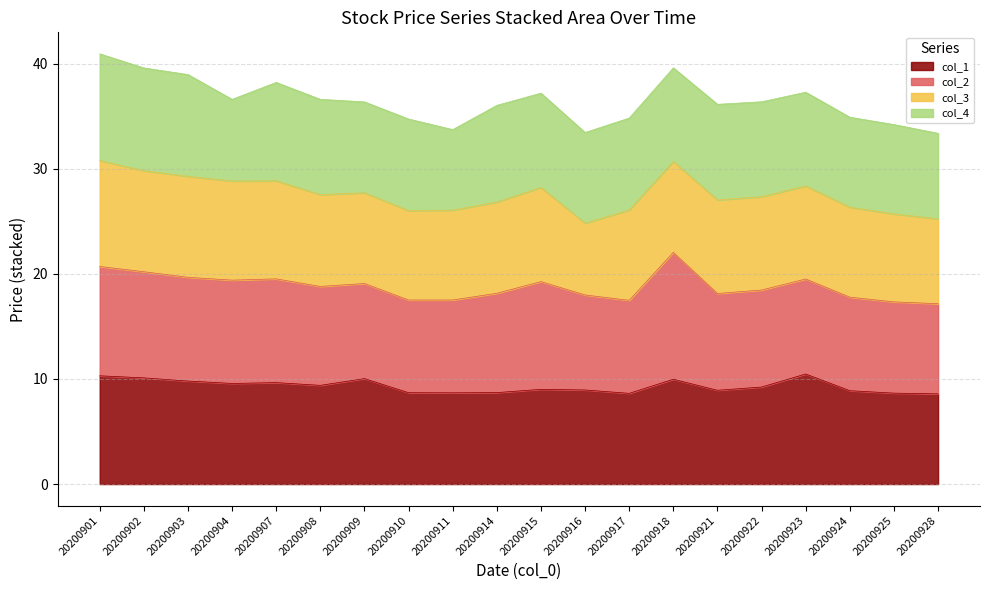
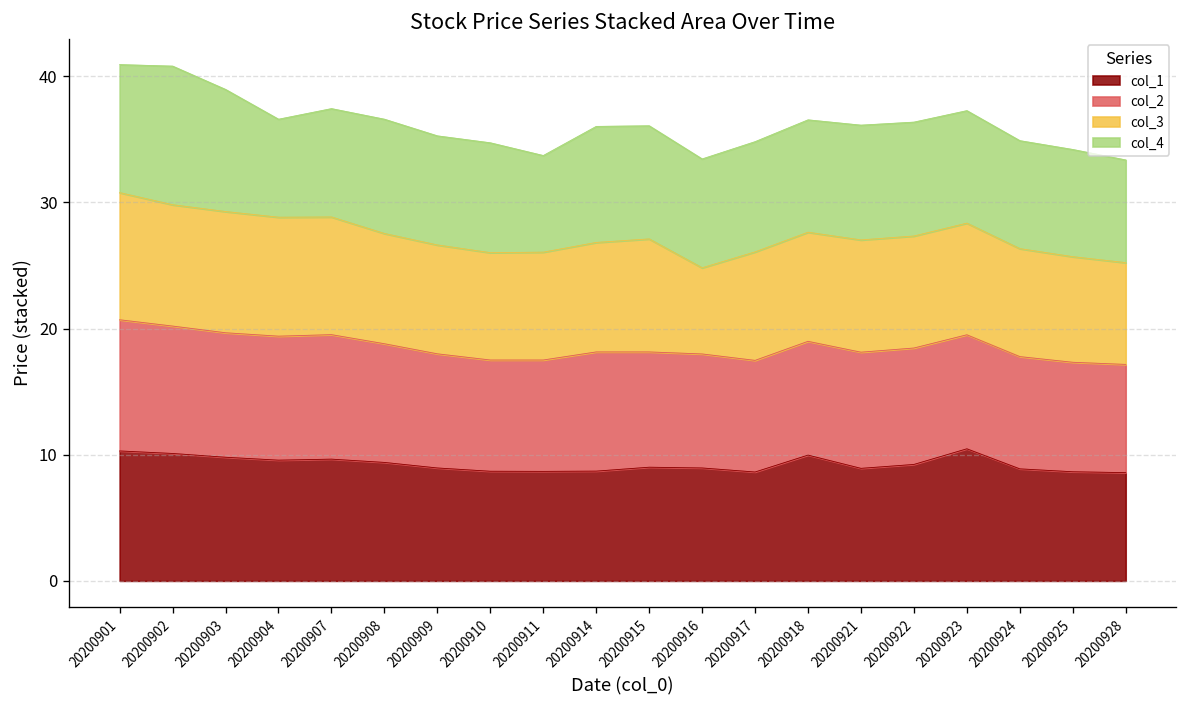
col_4, 20200902: 9.8 -> 11.0
col_4, 20200907: 9.4 -> 8.6
col_1, 20200909: 10.0 -> 9.0
col_2, 20200915: 10.2 -> 9.1
col_2, 20200918: 12.1 -> 9.0
